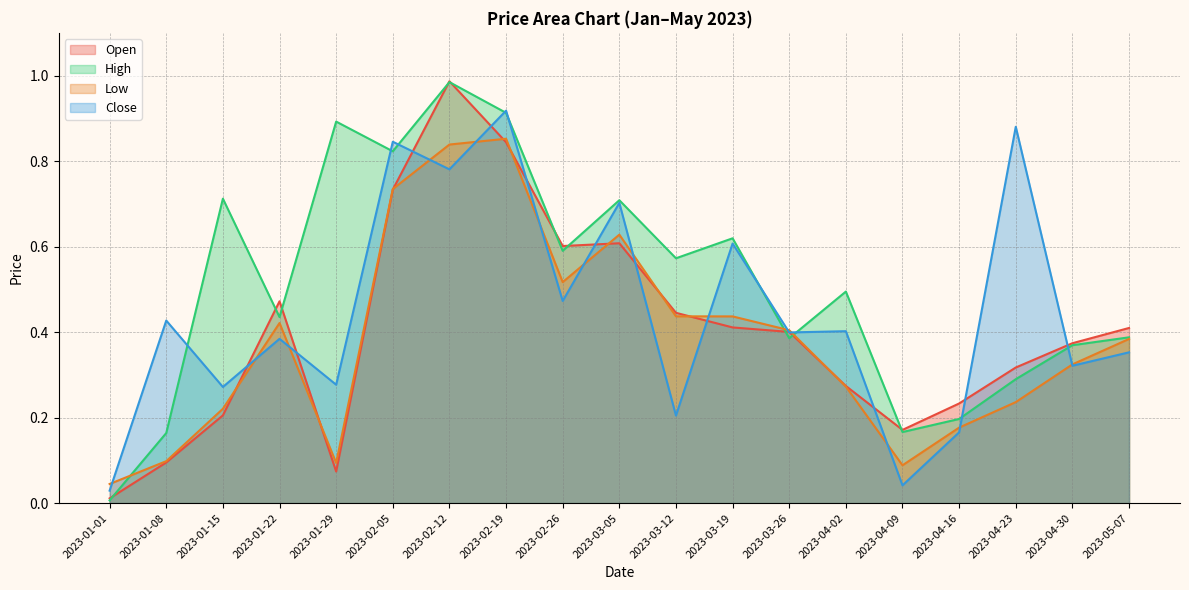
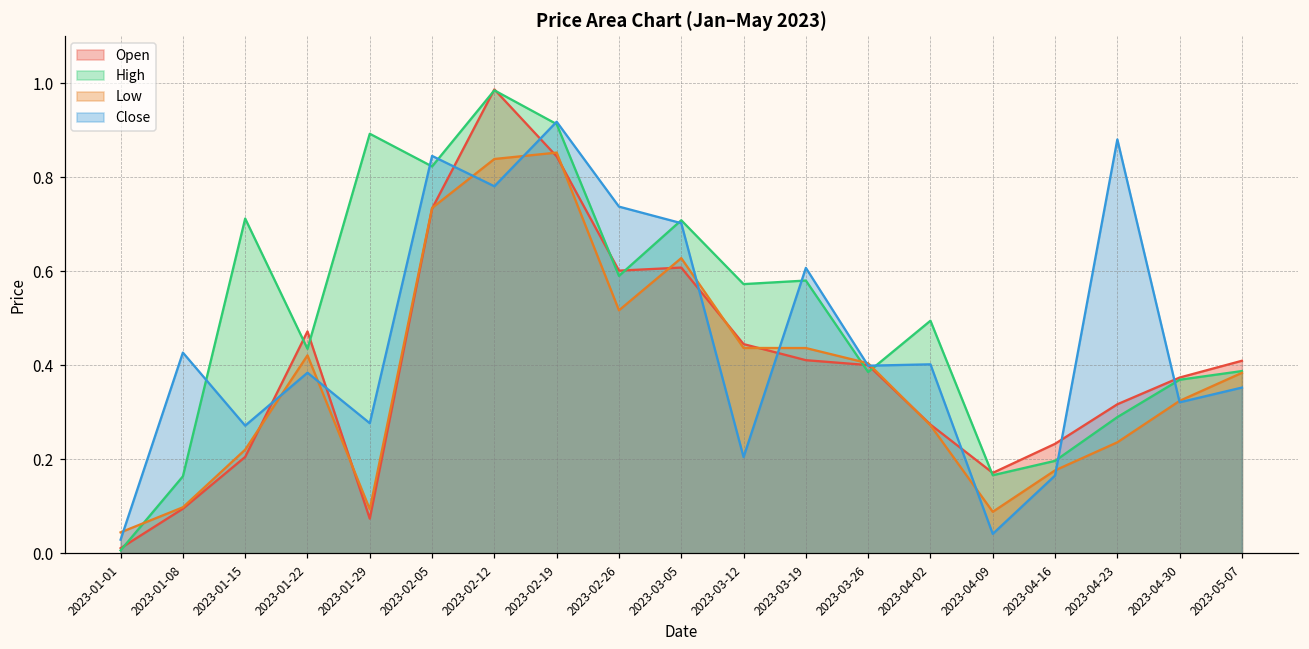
Close, 2023-02-26: 0.47 -> 0.74
High, 2023-03-19: 0.62 -> 0.58
